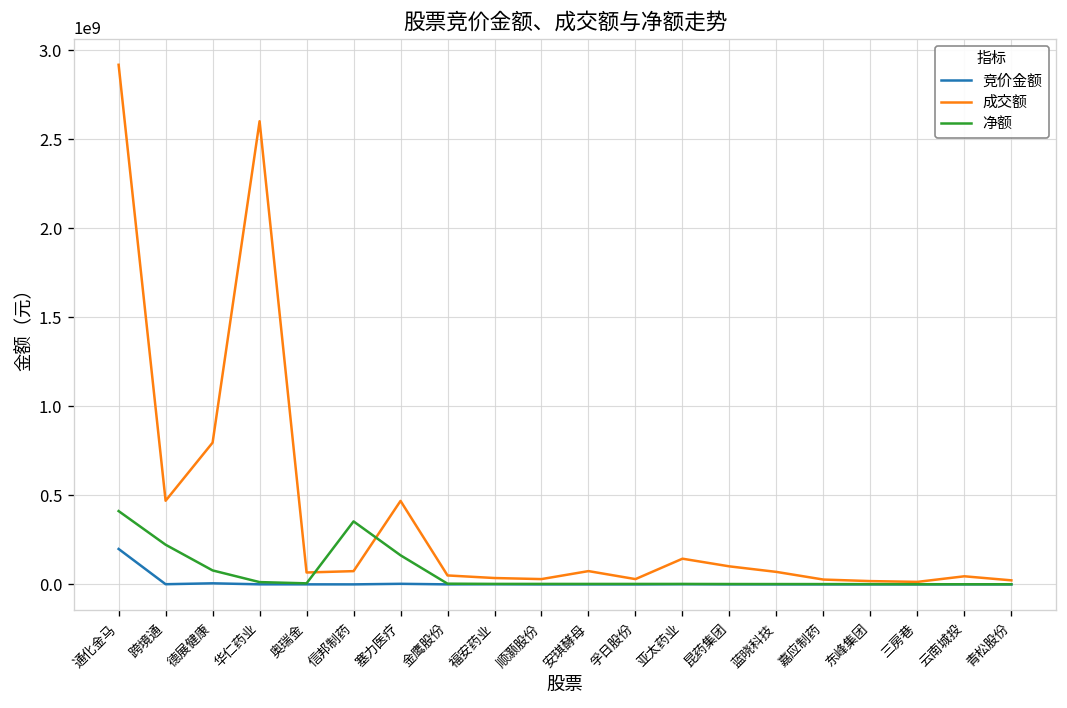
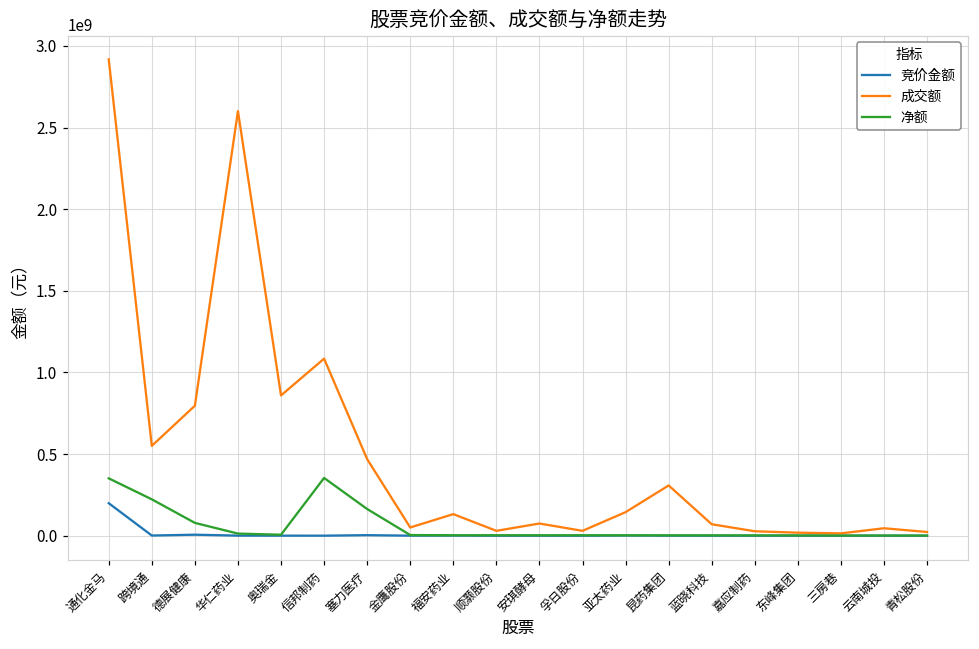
净额, 通化金马: 410000000 -> 350000000
成交额, 跨境通: 470000000 -> 550000000
成交额, 奥瑞金: 70000000 -> 860000000
成交额, 信邦制药: 70000000 -> 1080000000
成交额, 福安药业: 40000000 -> 130000000
成交额, 昆药集团: 100000000 -> 310000000
